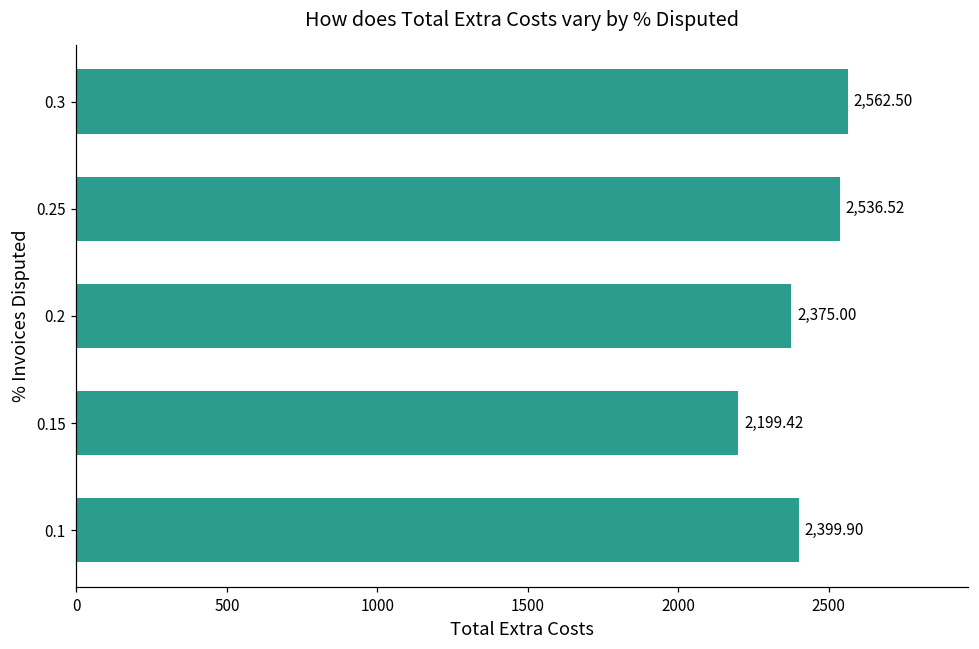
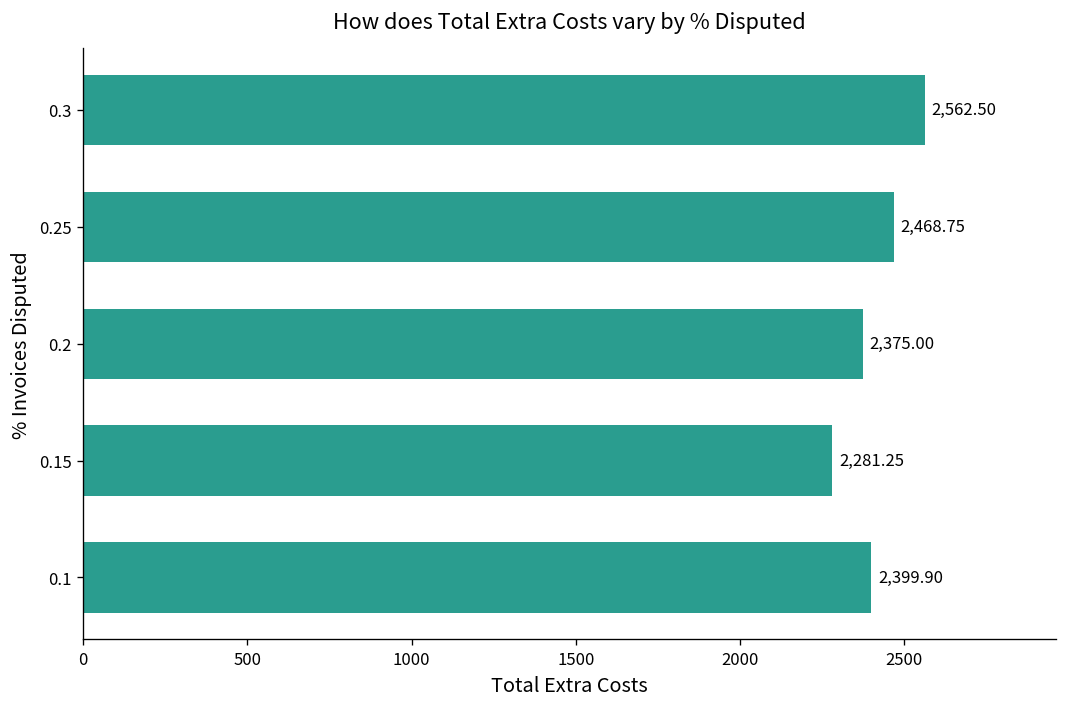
0.25: 2,536.52 -> 2,468.75
0.15: 2,199.42 -> 2,281.25
